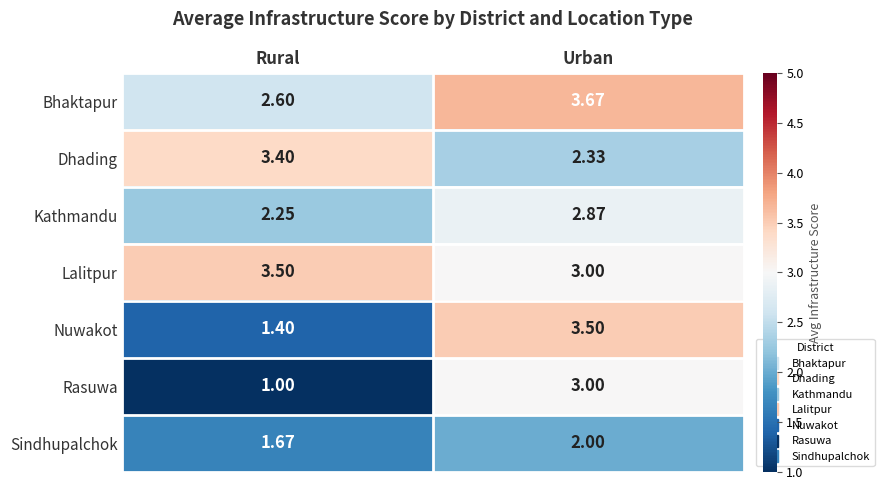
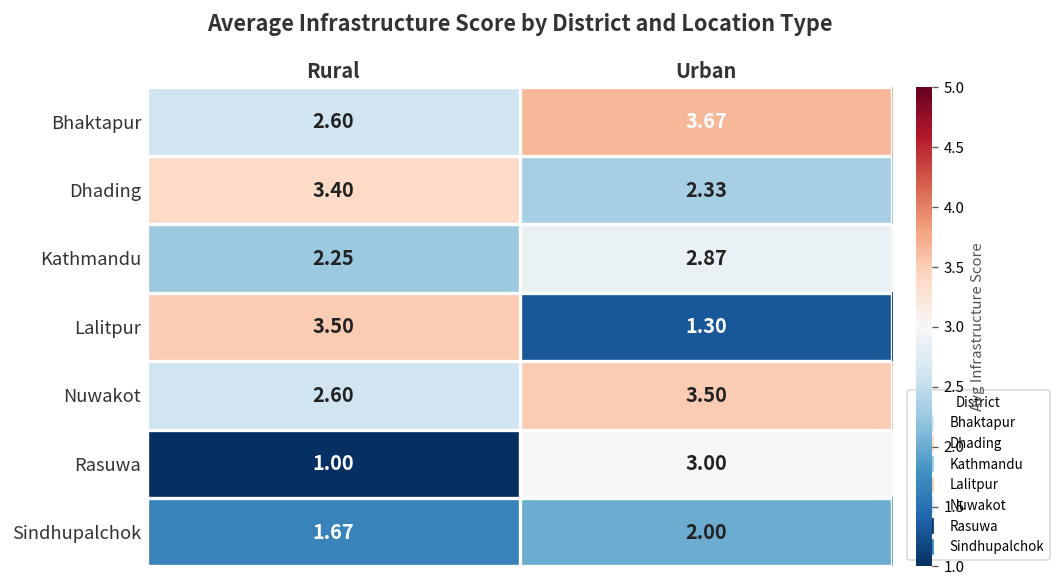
Lalitpur, Urban: 3.00 -> 1.30
Nuwakot, Rural: 1.40 -> 2.60
